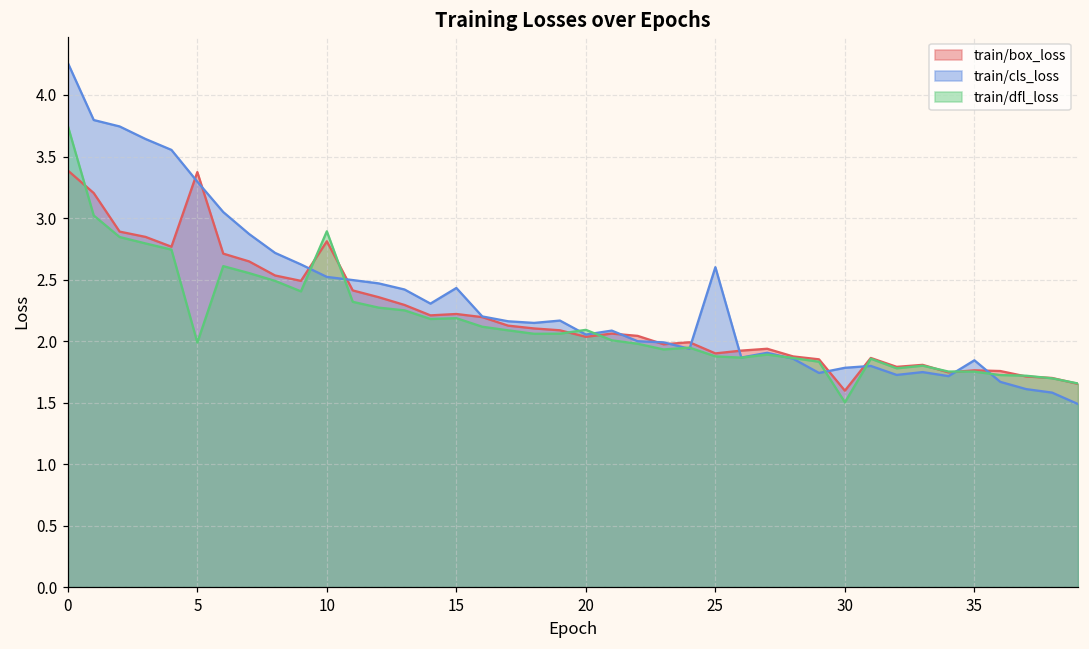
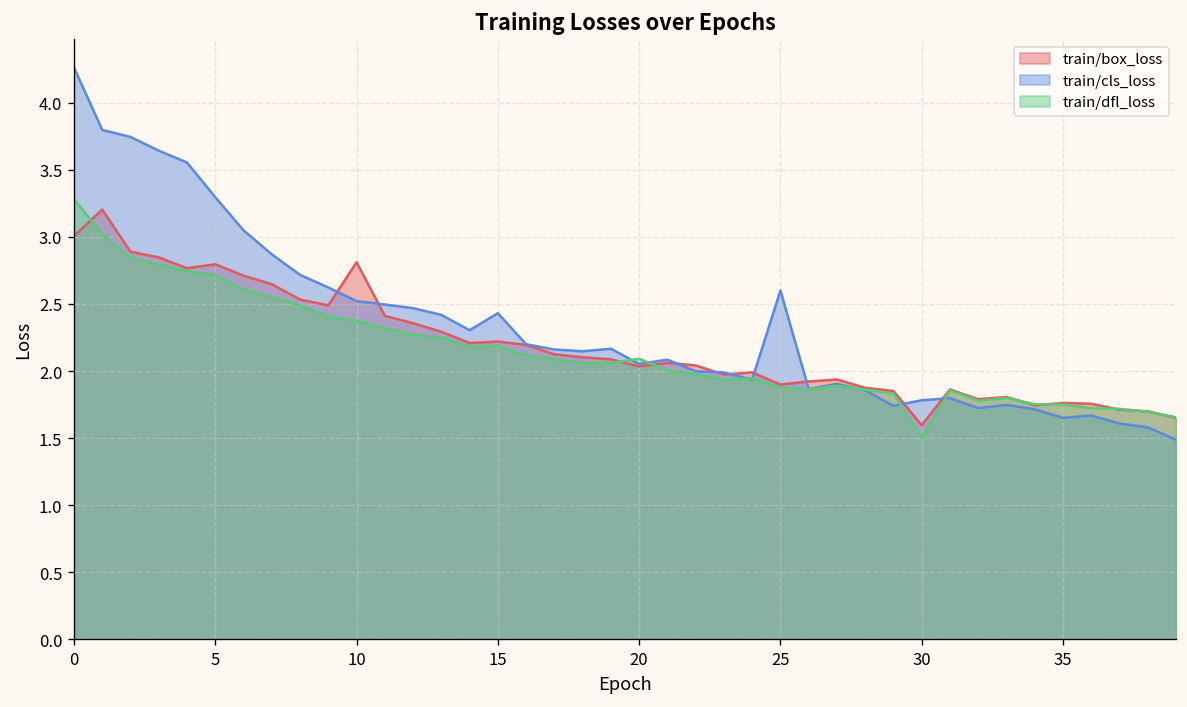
train/box_loss, 0: 3.39 -> 3.01
train/dfl_loss, 0: 3.75 -> 3.28
train/box_loss, 5: 3.37 -> 2.80
train/dfl_loss, 5: 1.99 -> 2.72
train/dfl_loss, 10: 2.89 -> 2.37
train/cls_loss, 35: 1.84 -> 1.65
